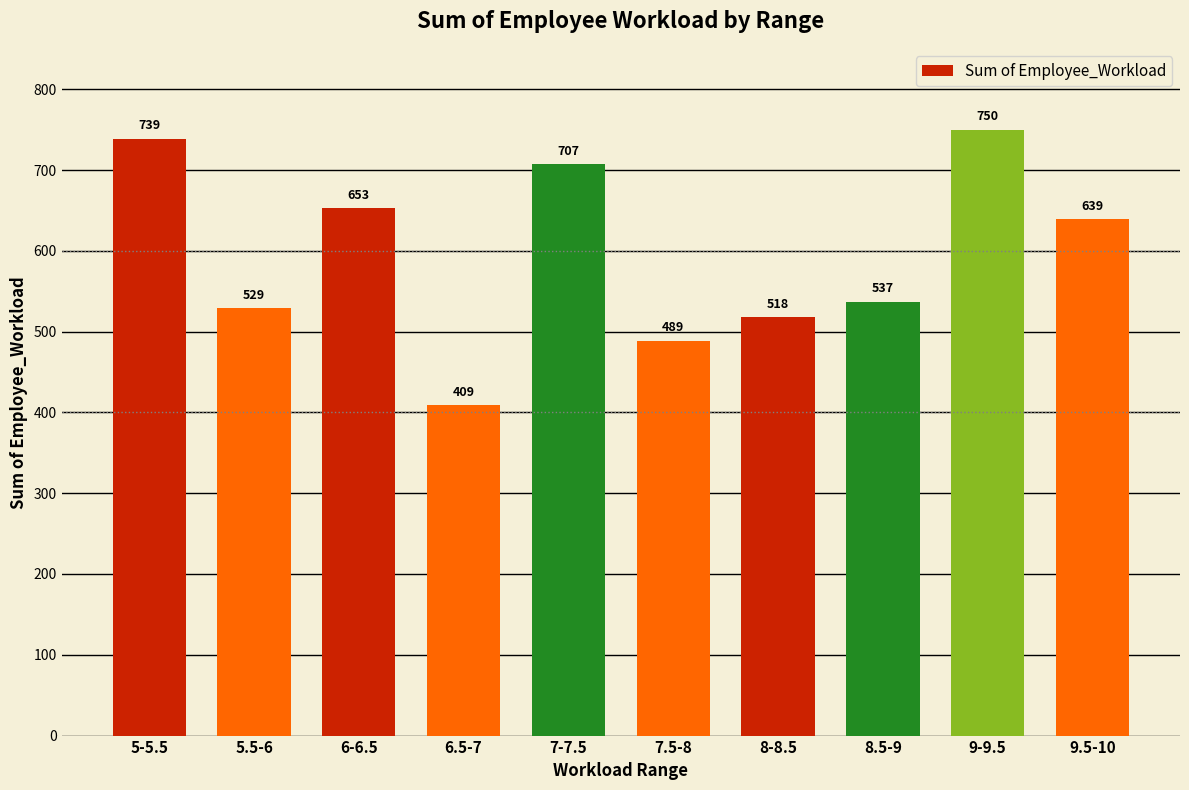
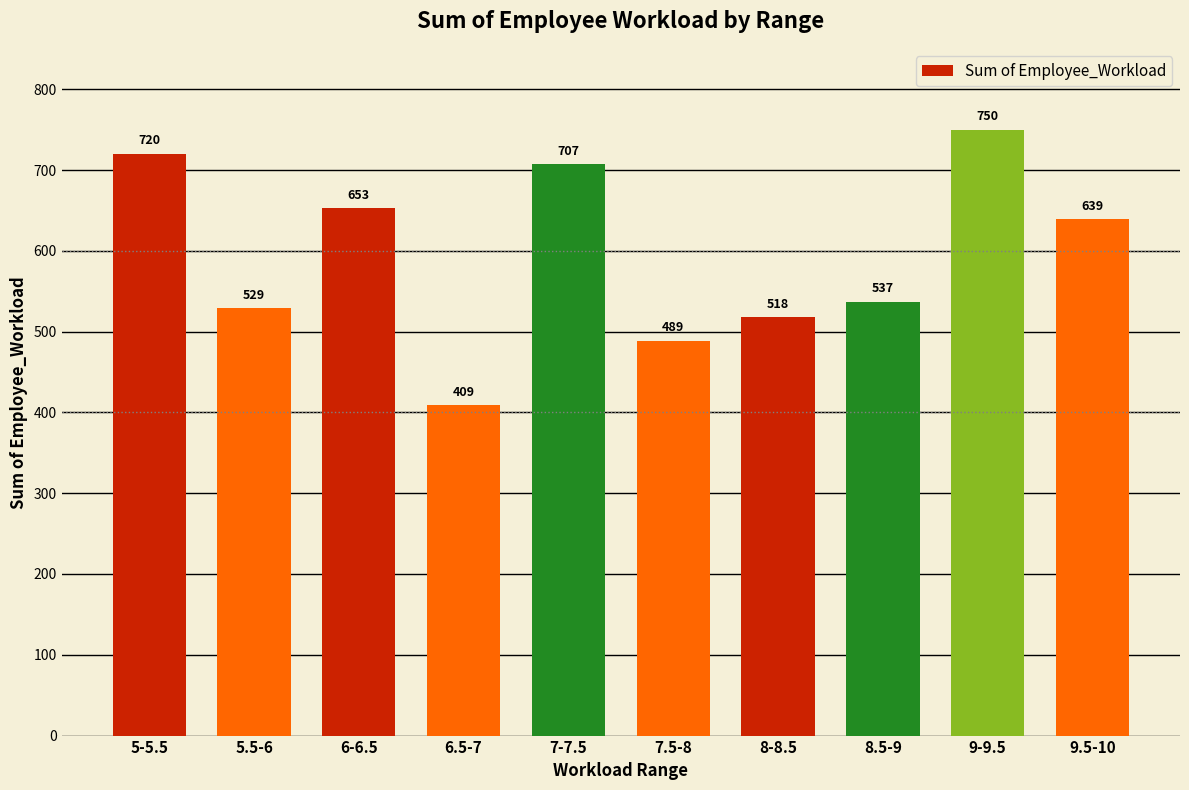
5-5.5: 739 -> 720
